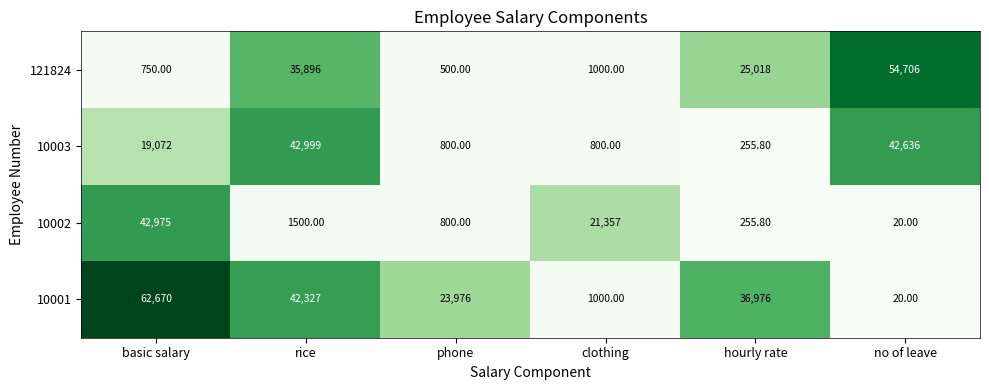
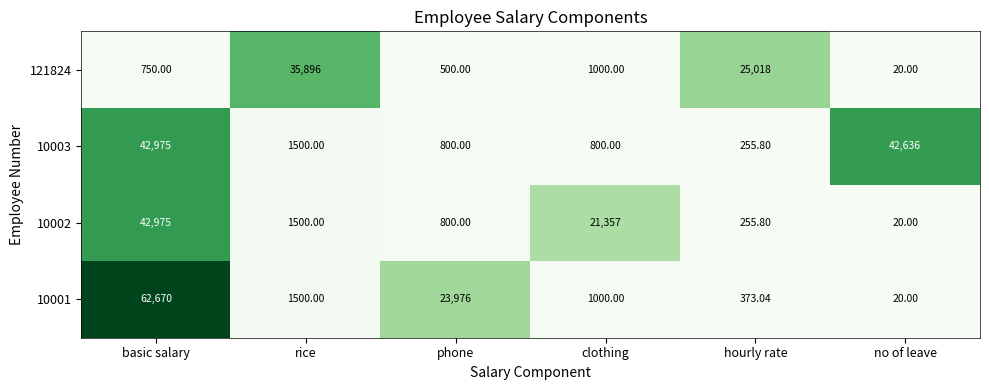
121824, no of leave: 54,706 -> 20.00
10003, basic salary: 19,072 -> 42,975
10003, rice: 42,999 -> 1500.00
10001, rice: 42,327 -> 1500.00
10001, hourly rate: 36,976 -> 373.04
